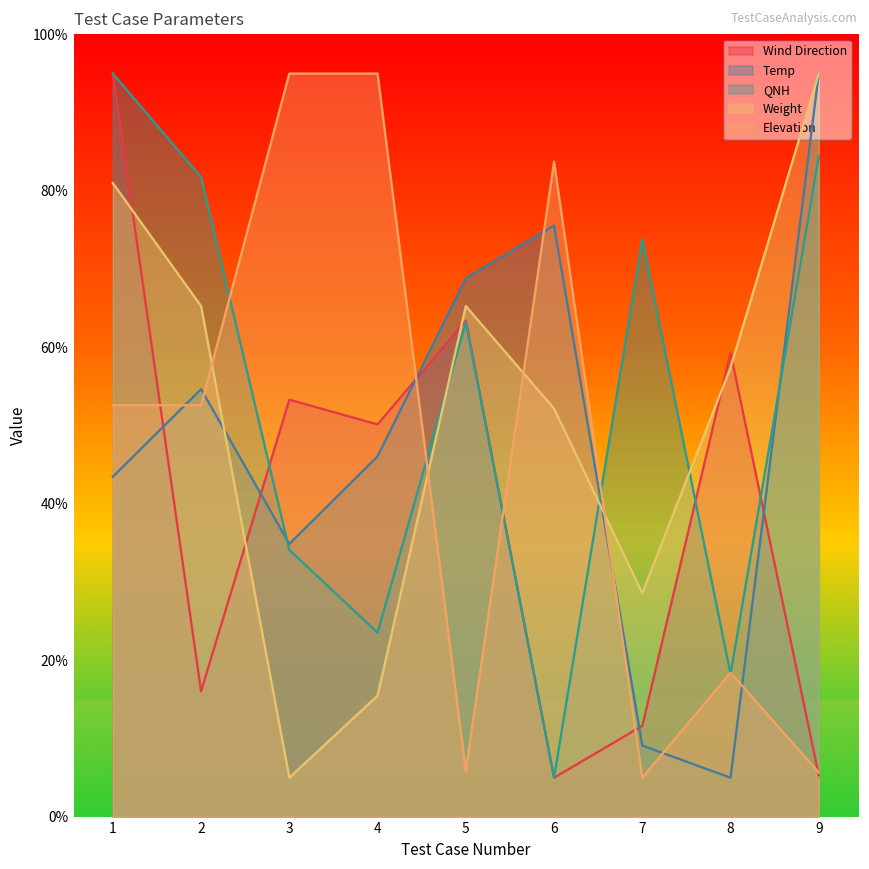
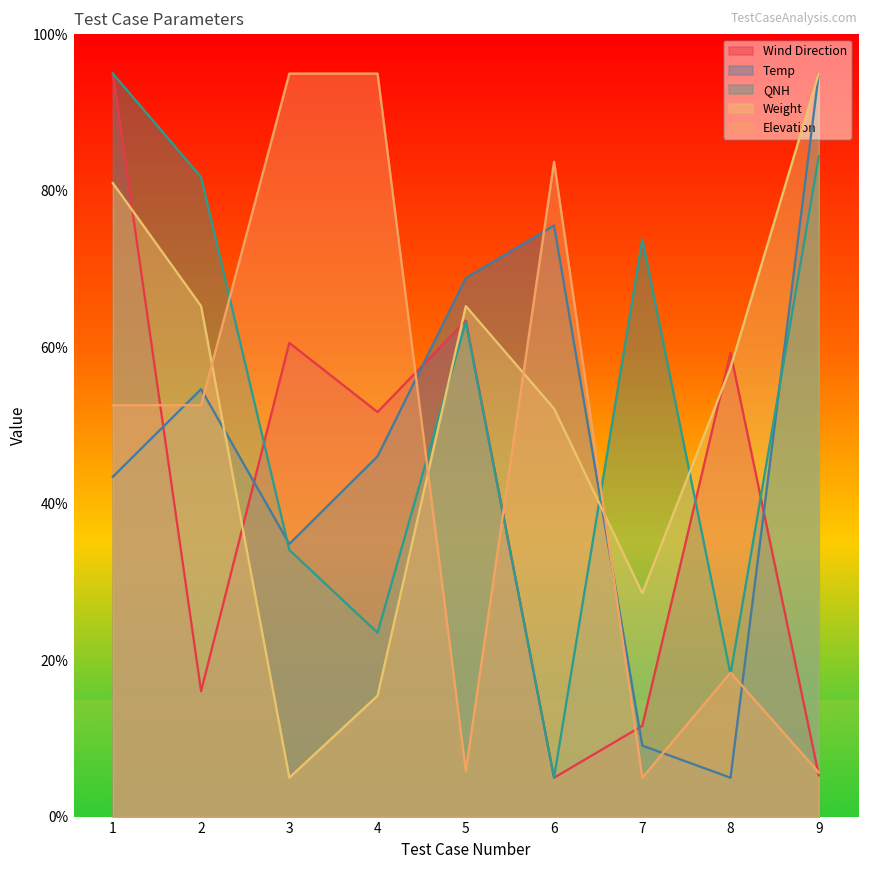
Wind Direction, 3: 53% -> 61%
Wind Direction, 4: 50% -> 52%
